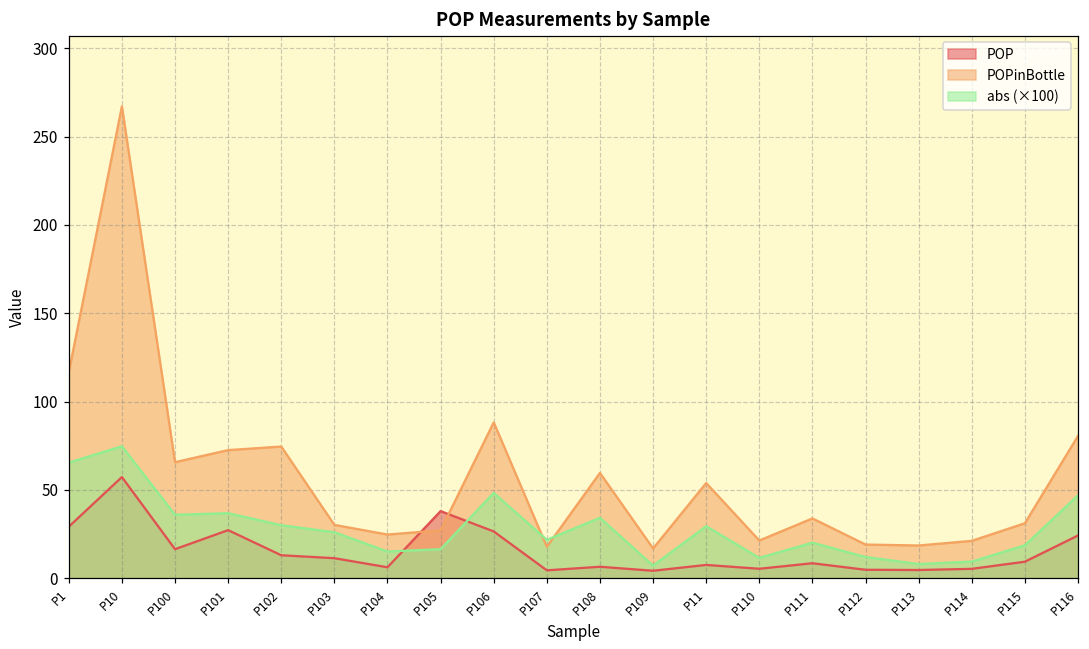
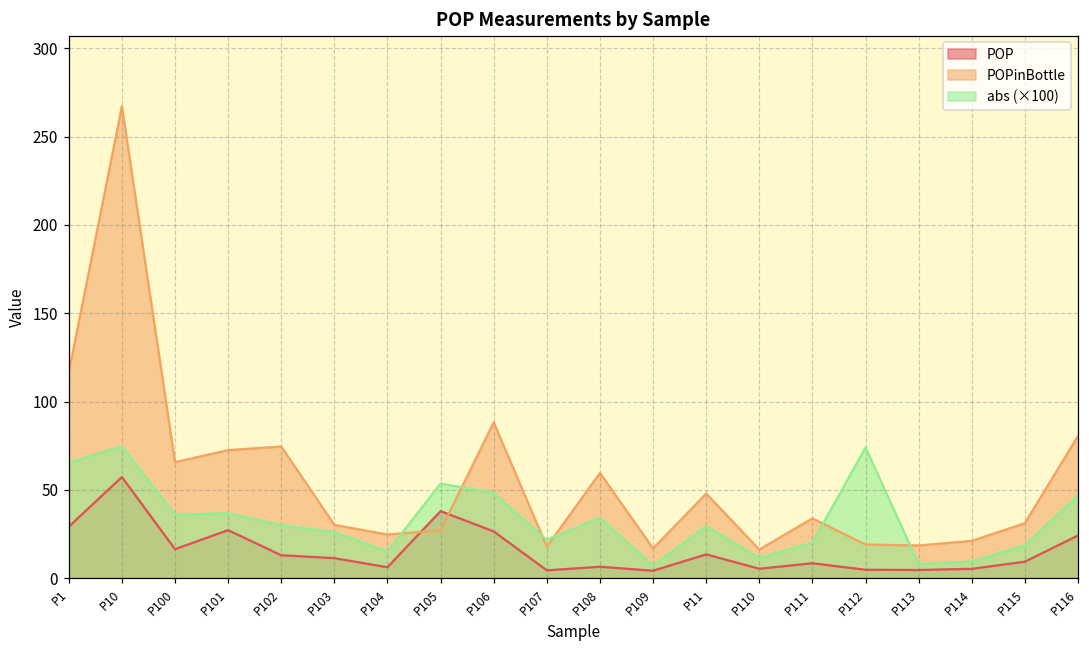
abs (×100), P105: 16 -> 54
POP, P11: 8 -> 13
POPinBottle, P11: 54 -> 48
POPinBottle, P110: 21 -> 16
abs (×100), P112: 12 -> 74
